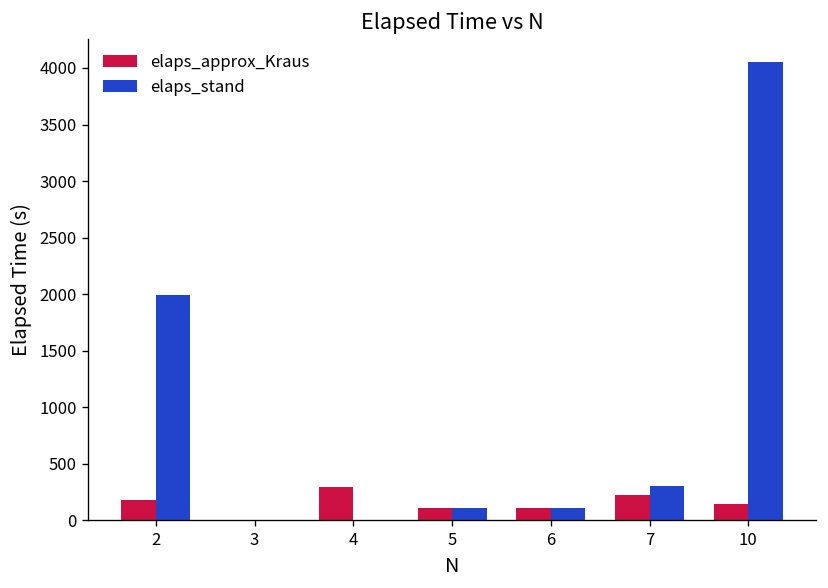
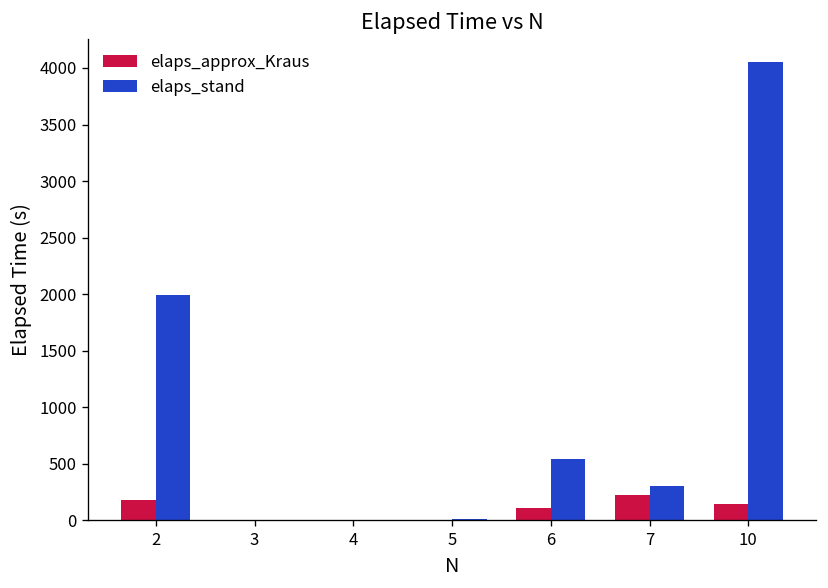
elaps_approx_Kraus, 4: 300 -> 0
elaps_approx_Kraus, 5: 100 -> 0
elaps_stand, 5: 100 -> 0
elaps_stand, 6: 100 -> 500
